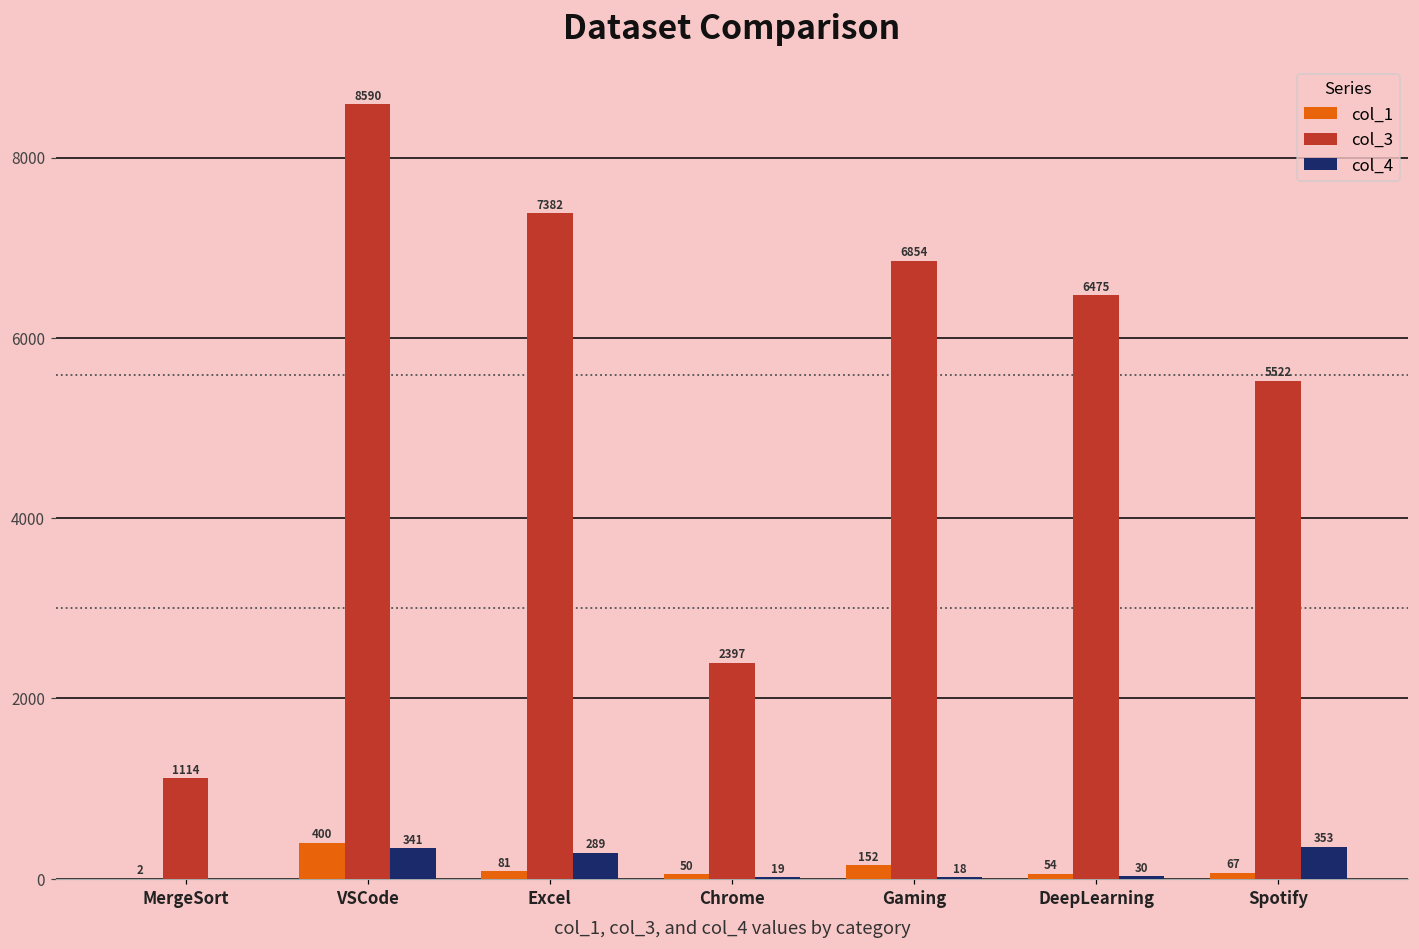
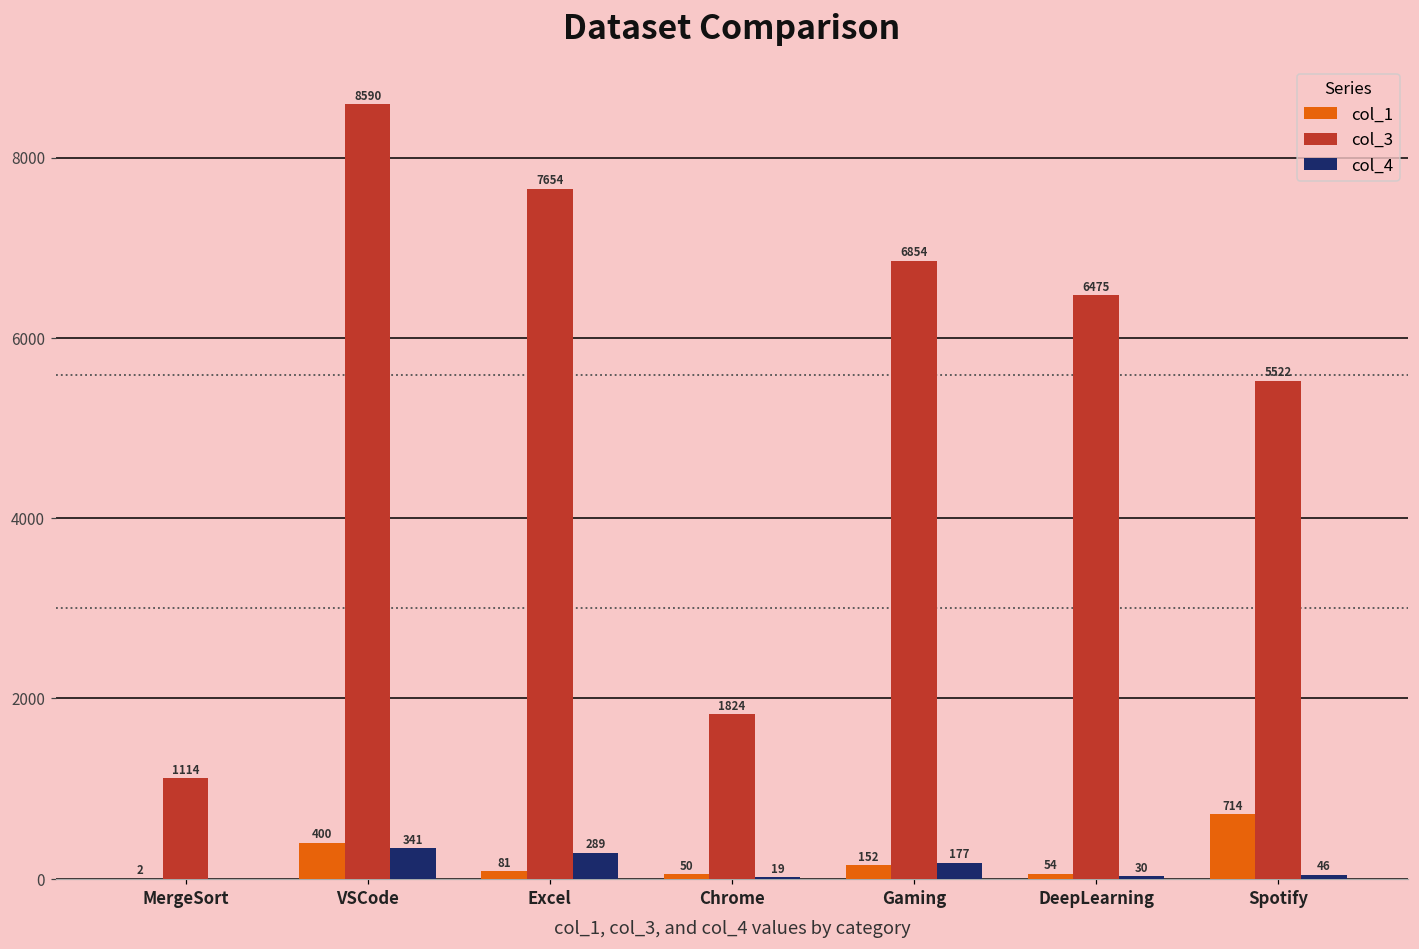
col_3, Excel: 7382 -> 7654
col_3, Chrome: 2397 -> 1824
col_4, Gaming: 18 -> 177
col_1, Spotify: 67 -> 714
col_4, Spotify: 353 -> 46
